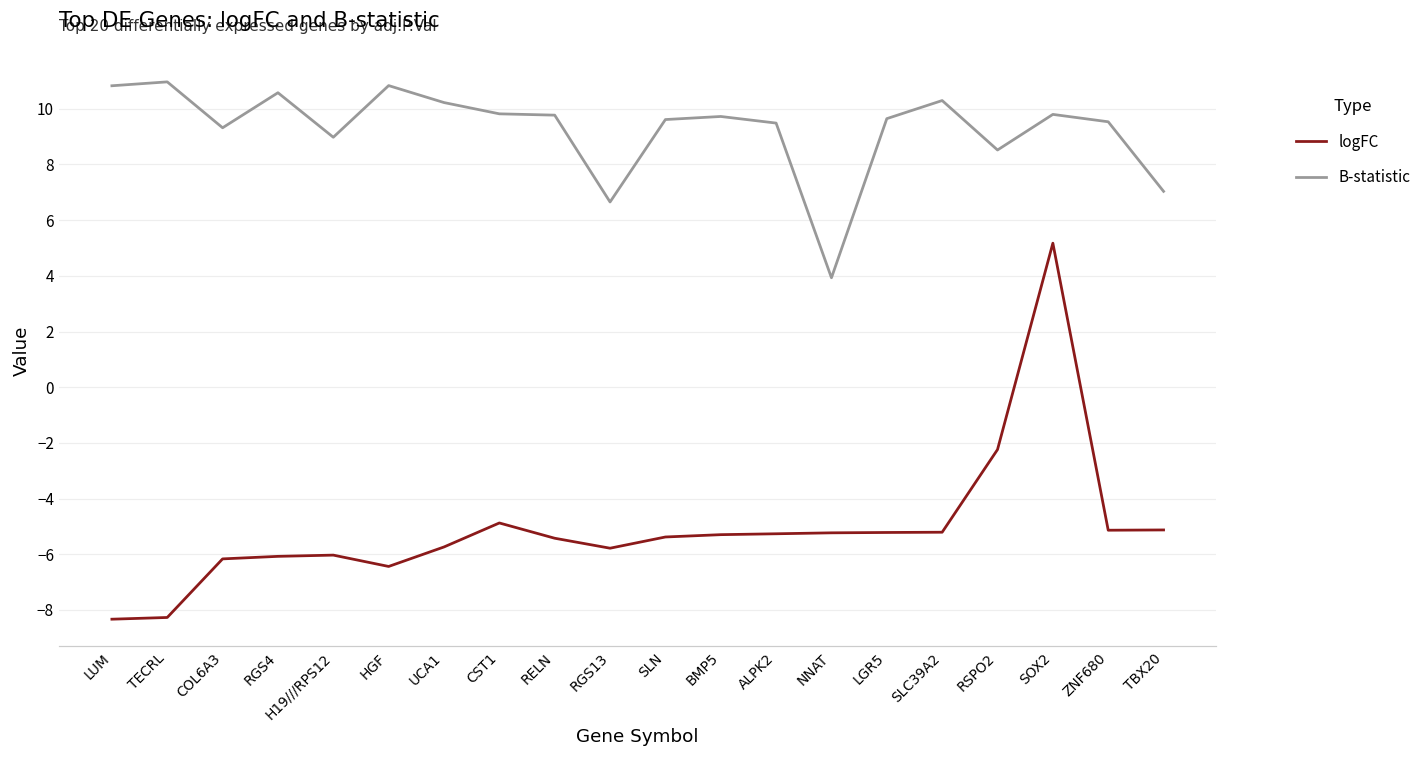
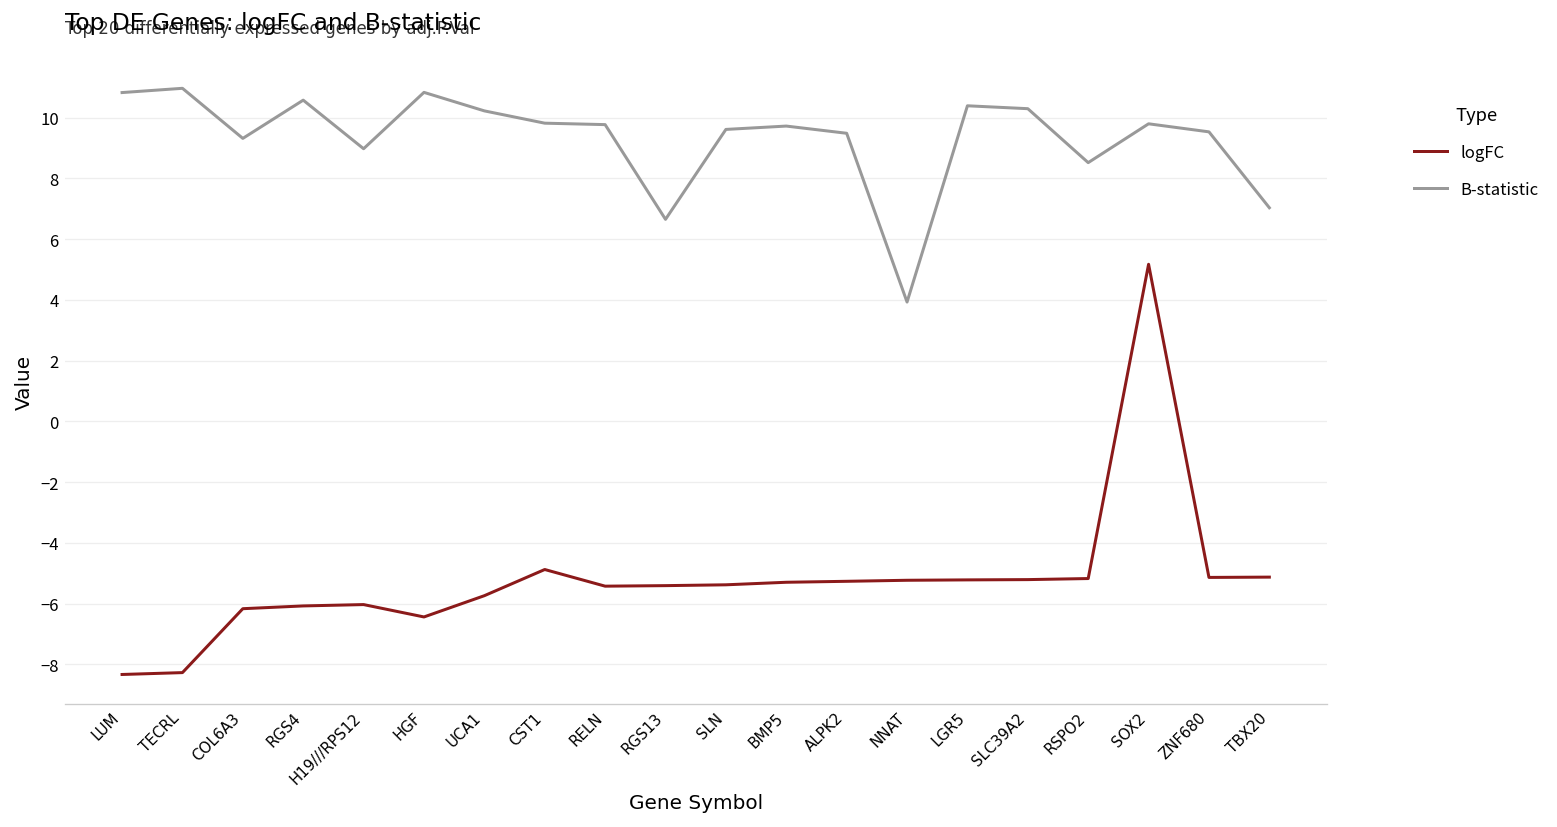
logFC, RGS13: -5.8 -> -5.4
B-statistic, LGR5: 9.6 -> 10.4
logFC, RSPO2: -2.2 -> -5.2
